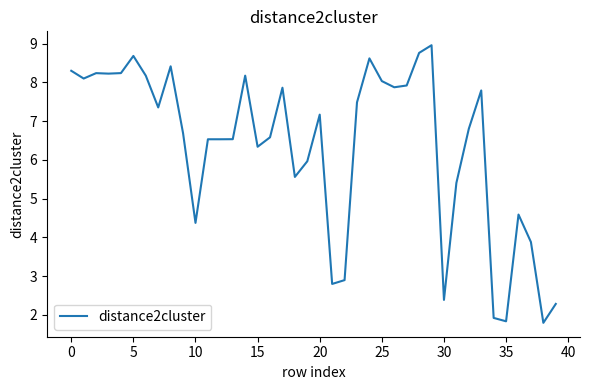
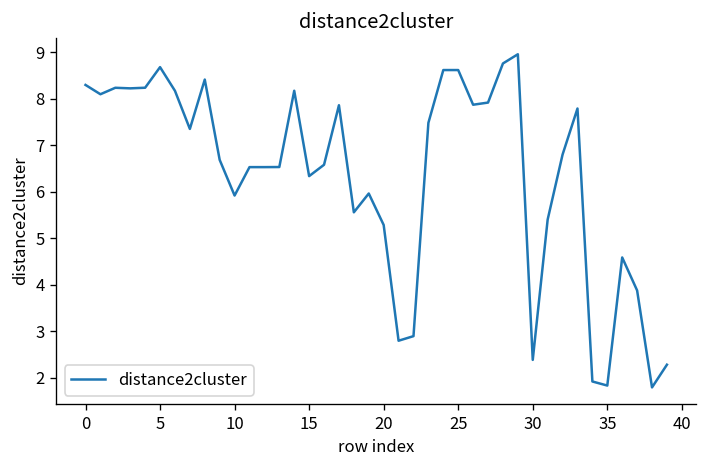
10: 4.4 -> 5.9
20: 7.2 -> 5.3
25: 8.0 -> 8.6
